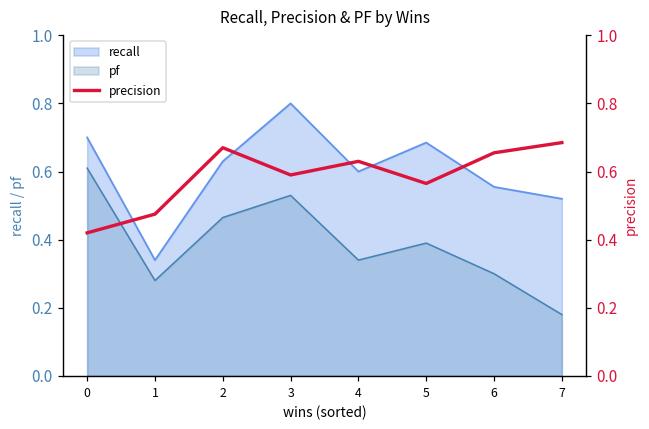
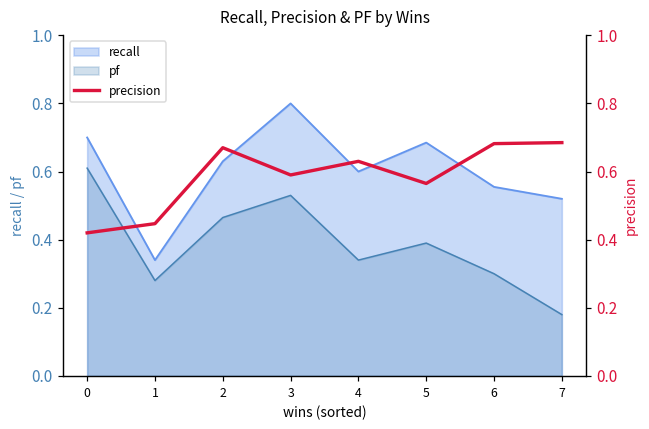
precision, 1: 0.48 -> 0.45
precision, 6: 0.66 -> 0.68
